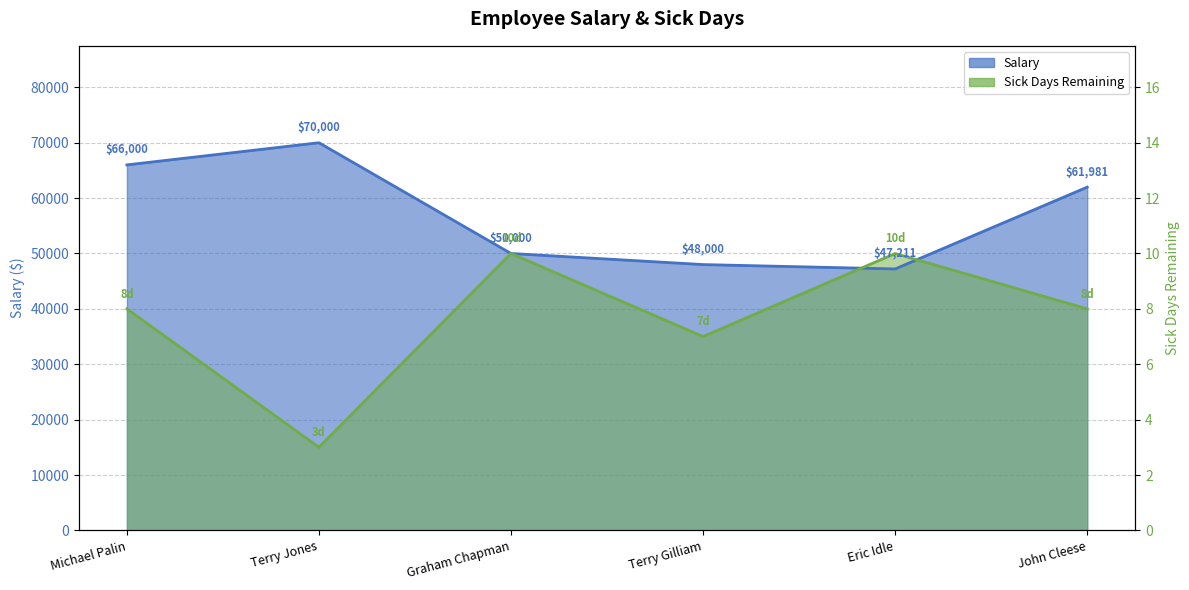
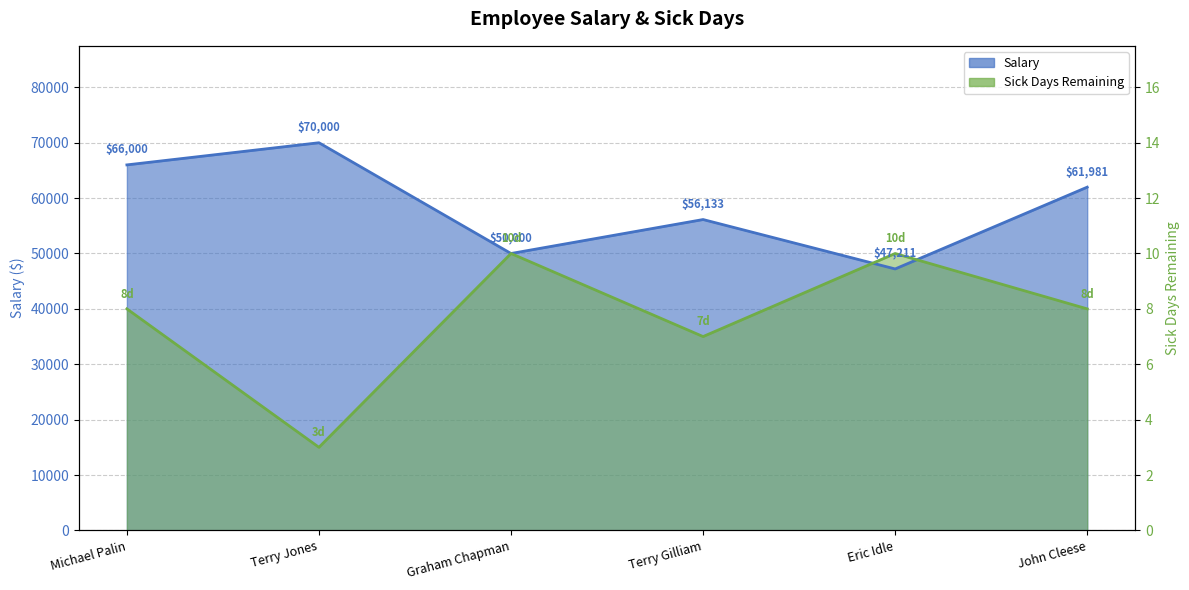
Salary, Terry Gilliam: $48,000 -> $56,133
